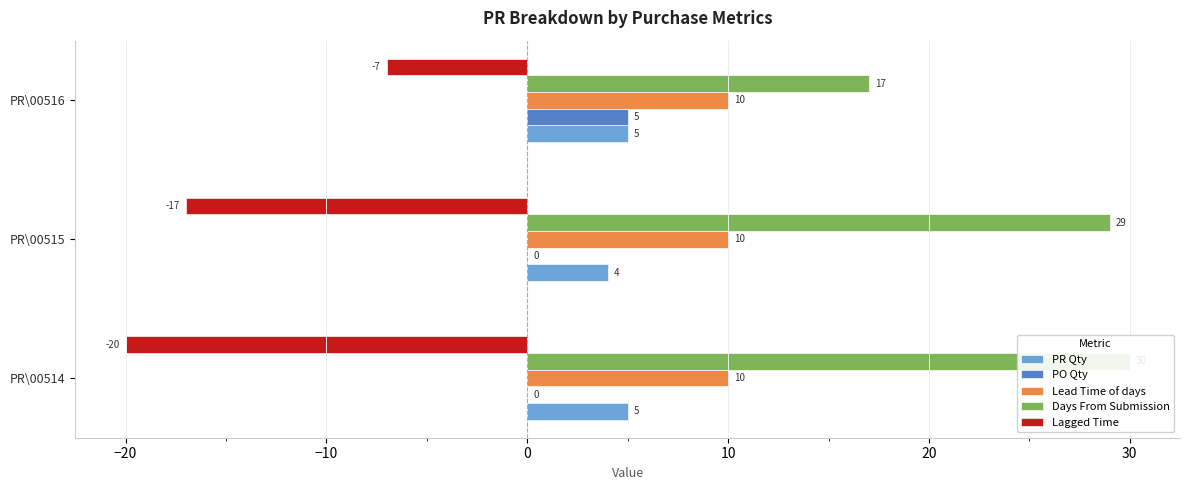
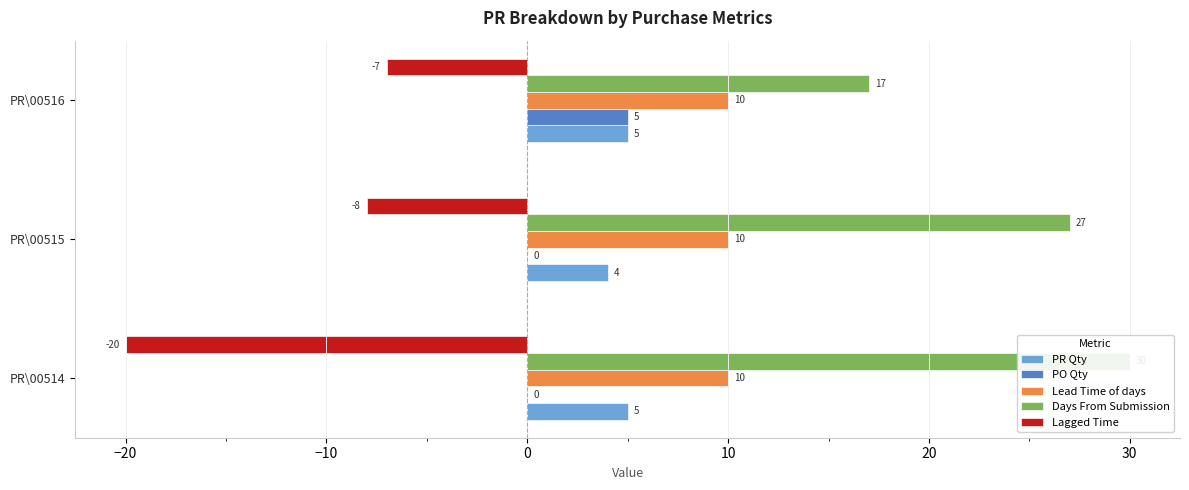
Lagged Time, PR\00515: -17 -> -8
Days From Submission, PR\00515: 29 -> 27
